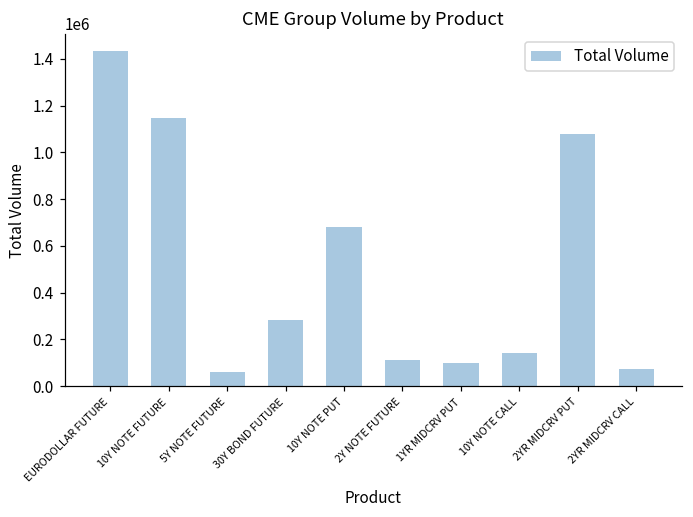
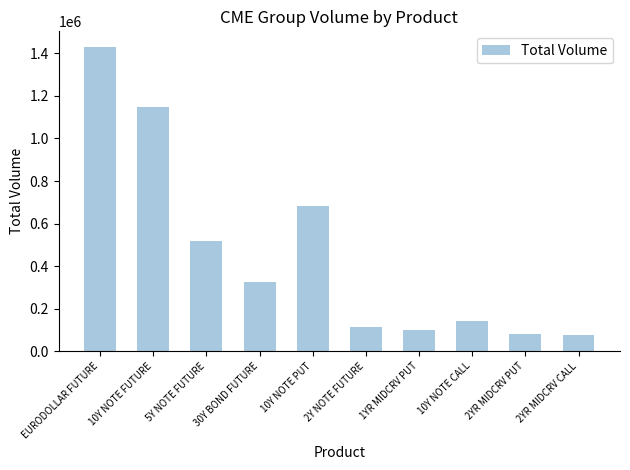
5Y NOTE FUTURE: 60000 -> 520000
30Y BOND FUTURE: 280000 -> 330000
2YR MIDCRV PUT: 1080000 -> 80000
